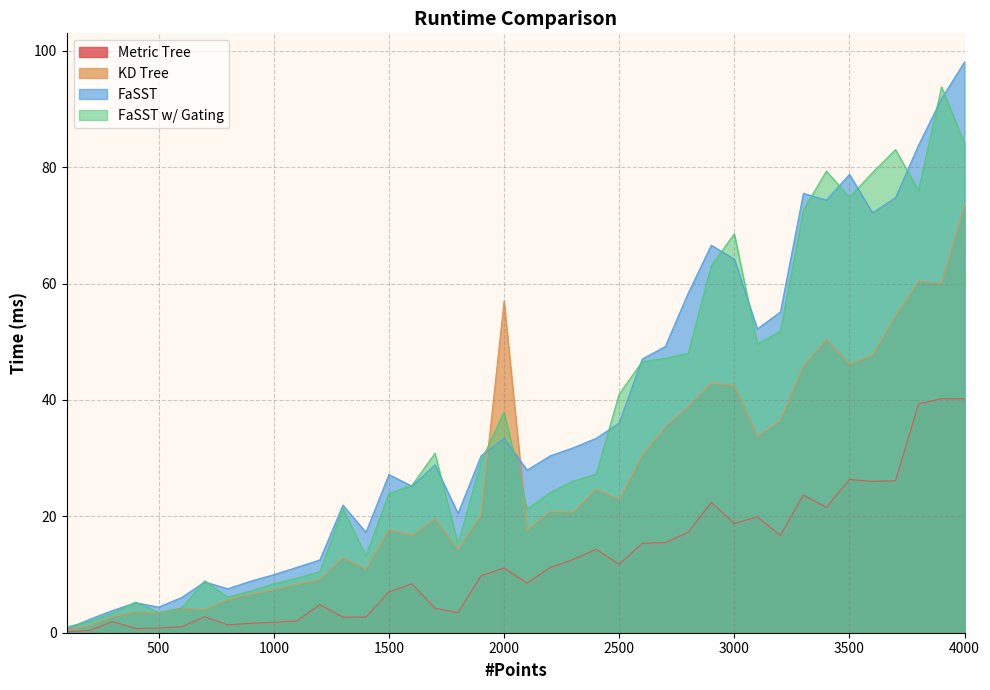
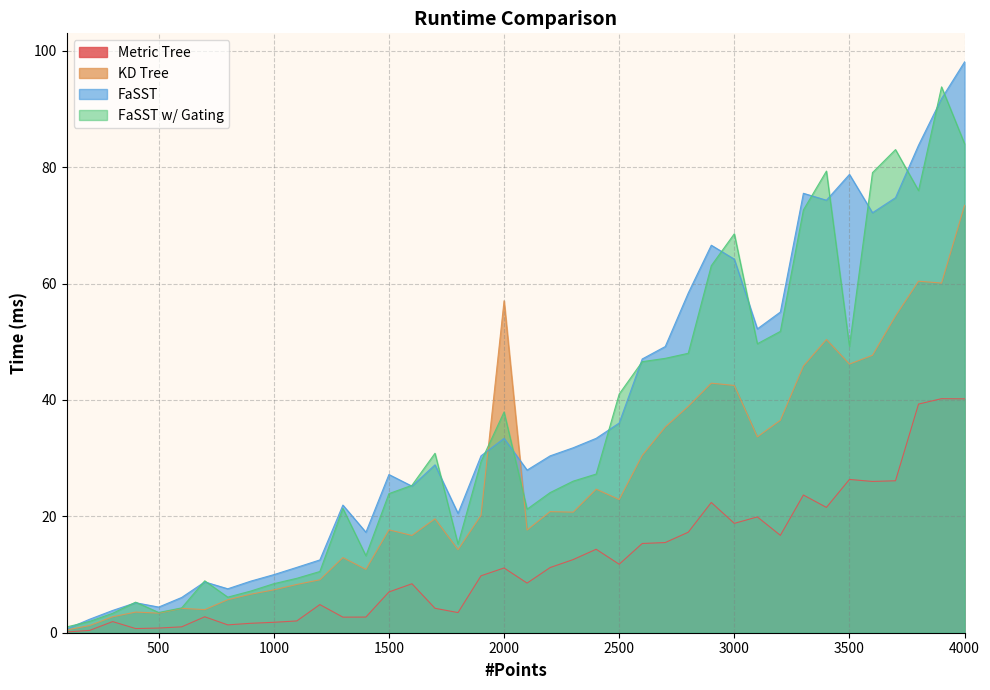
FaSST w/ Gating, 3500: 75 -> 49
